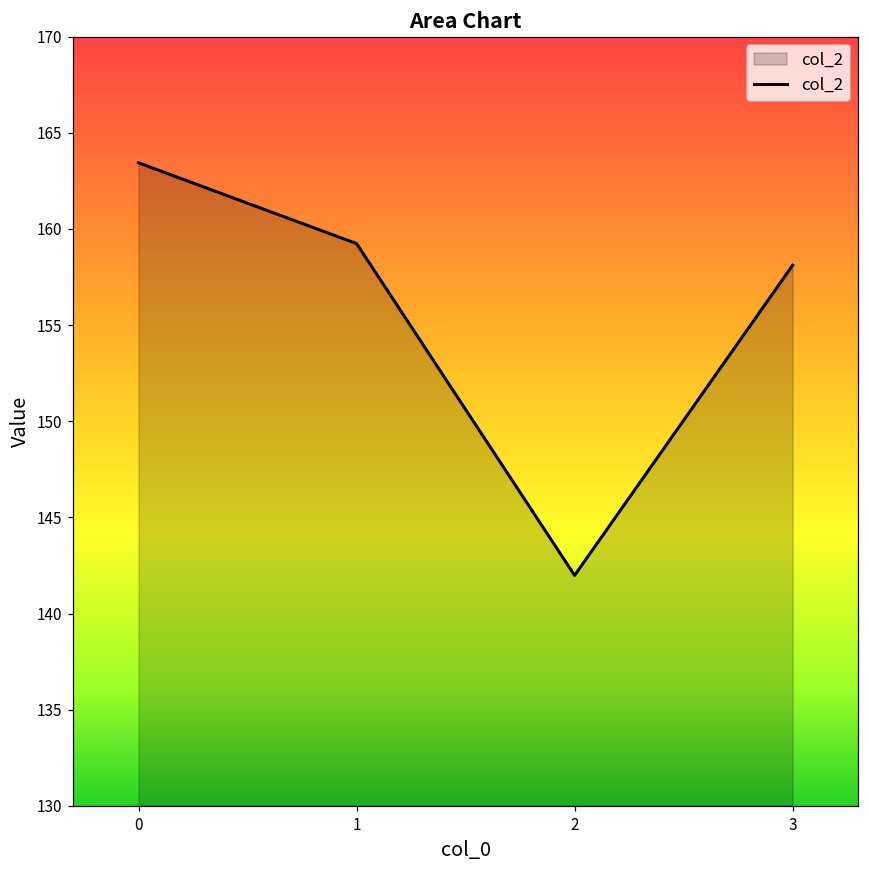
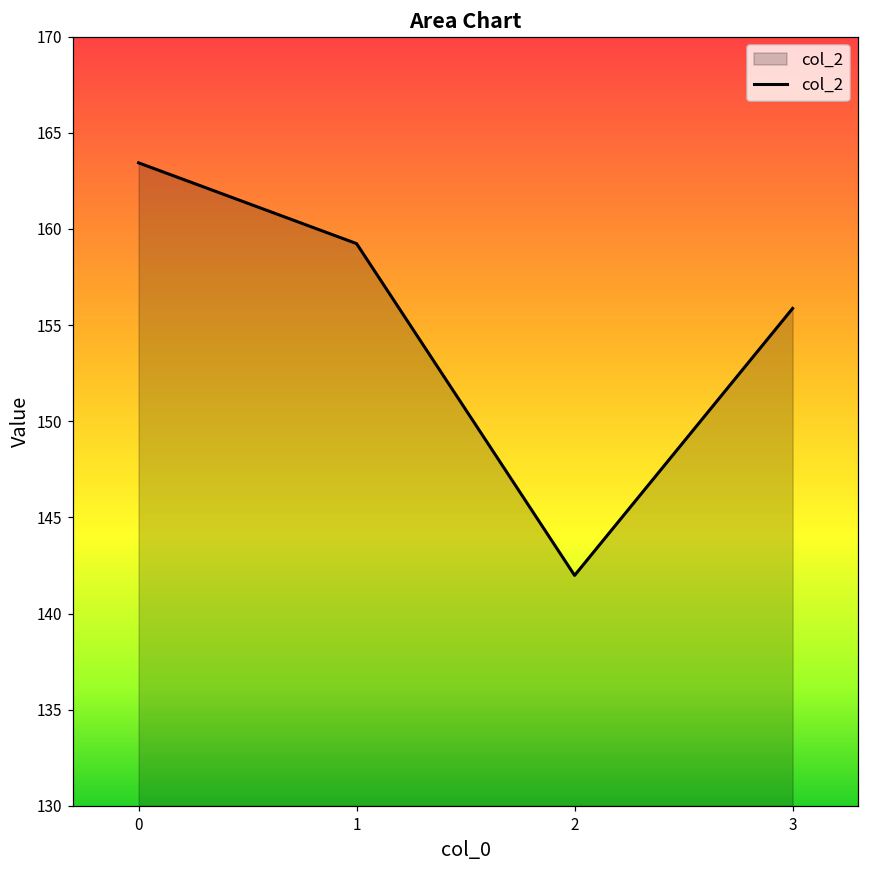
3: 158.1 -> 155.9
